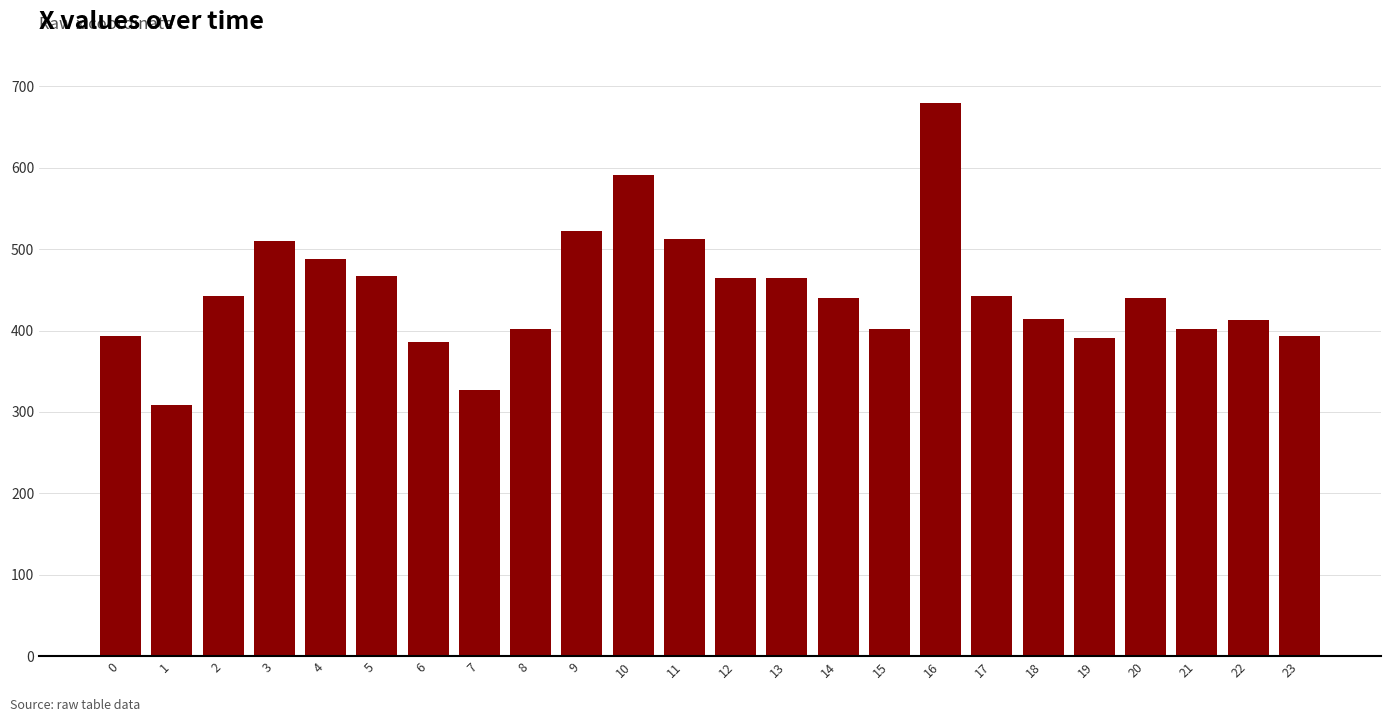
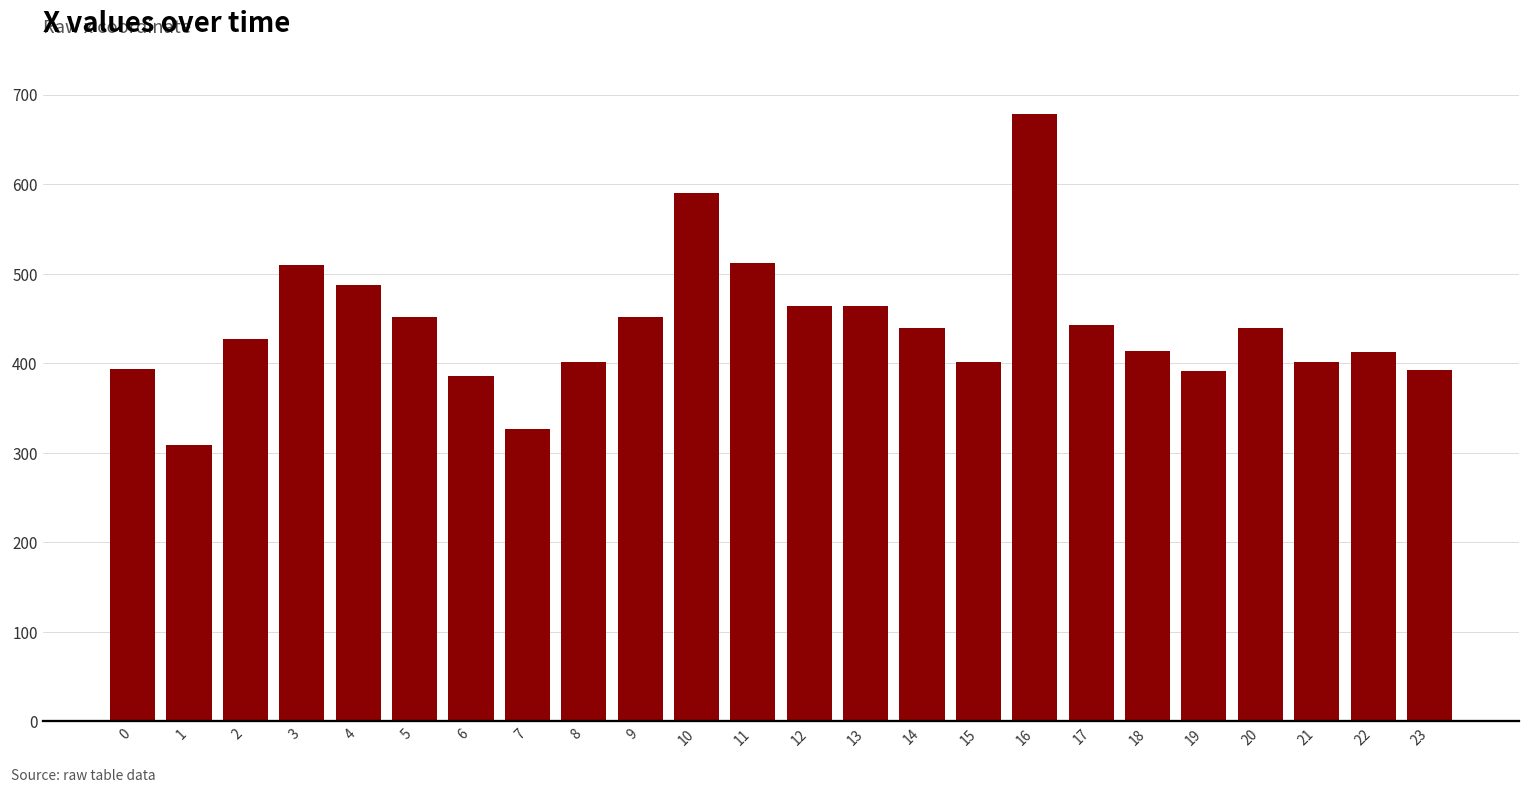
2: 440 -> 430
5: 470 -> 450
9: 520 -> 450
